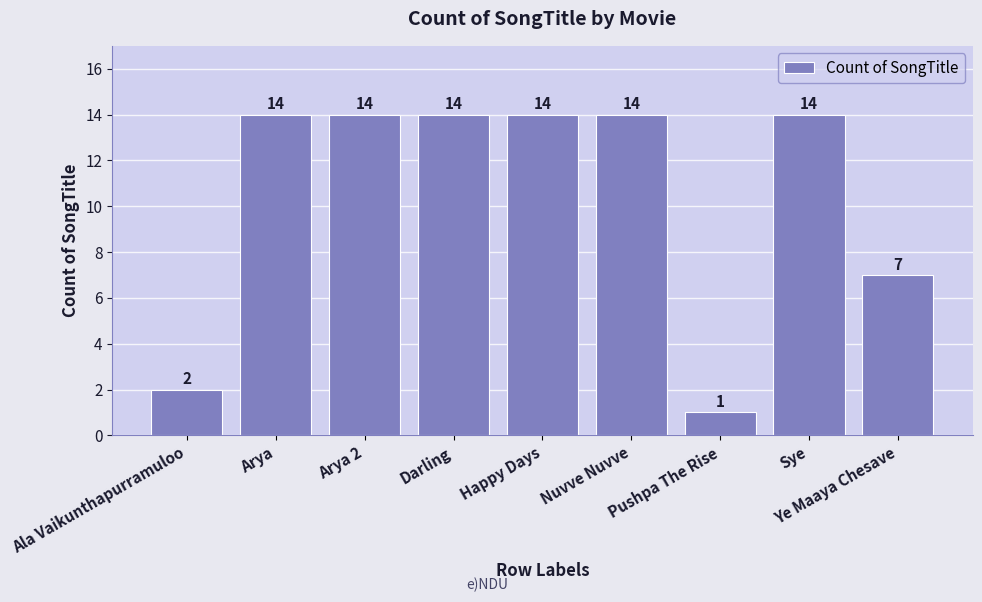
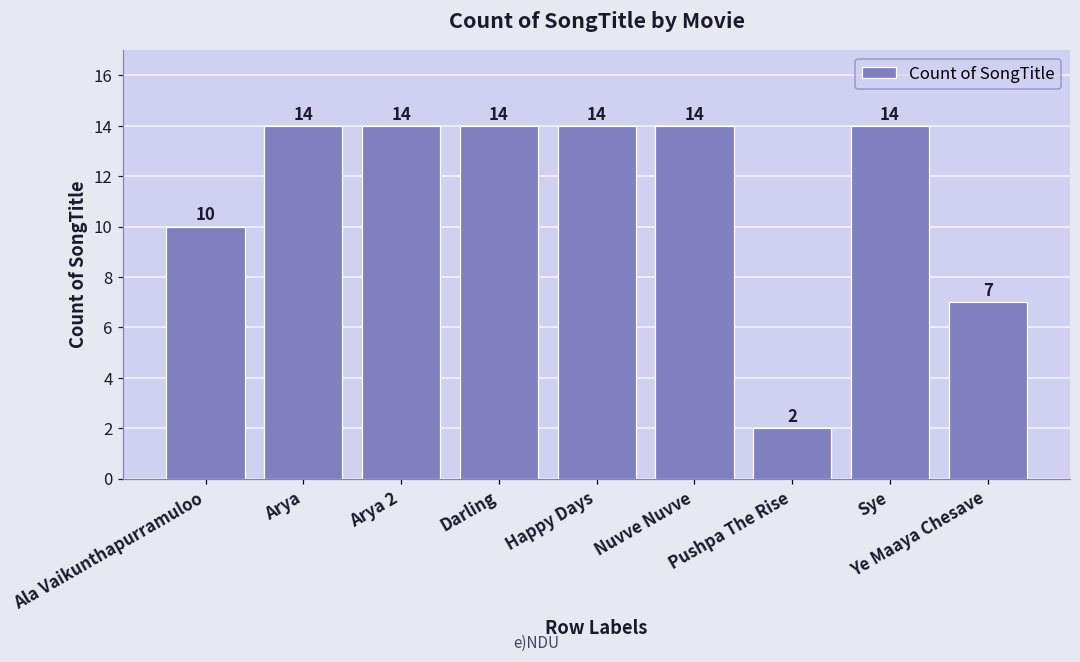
Ala Vaikunthapurramuloo: 2 -> 10
Pushpa The Rise: 1 -> 2
